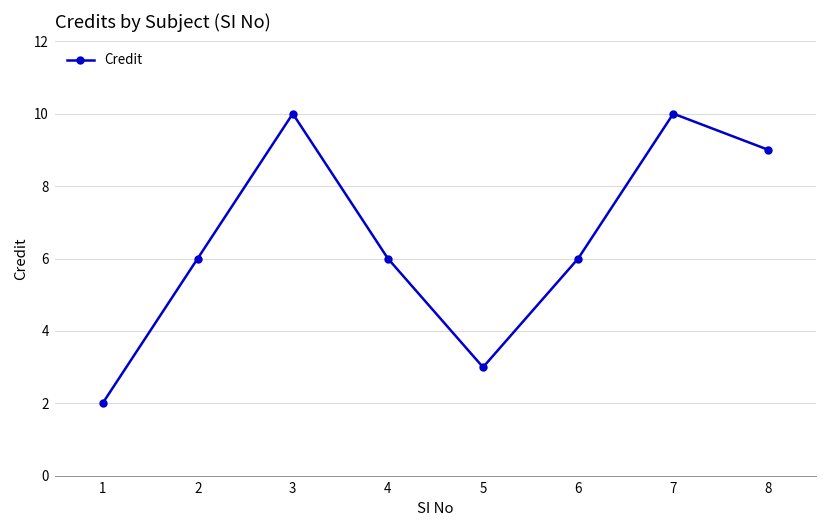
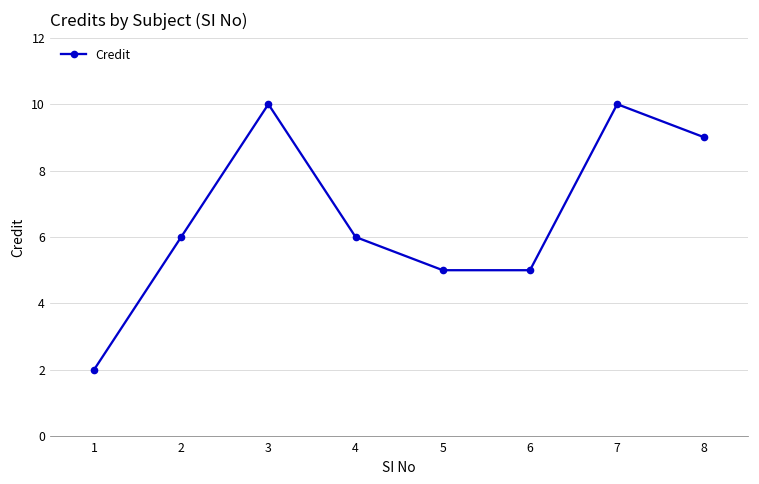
5: 3 -> 5
6: 6 -> 5
